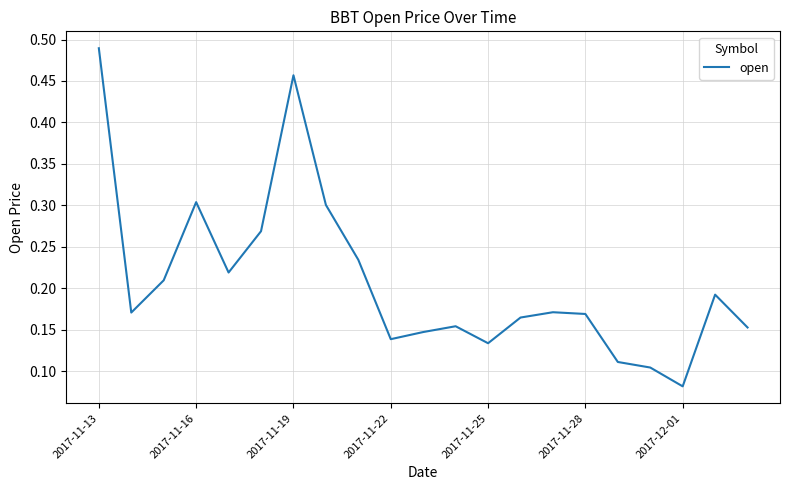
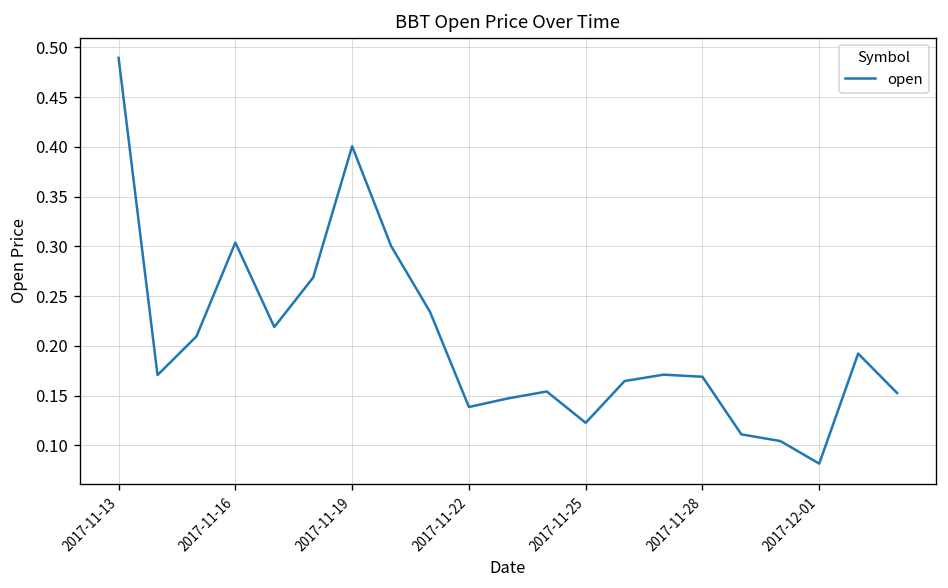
2017-11-19: 0.46 -> 0.40
2017-11-25: 0.13 -> 0.12
